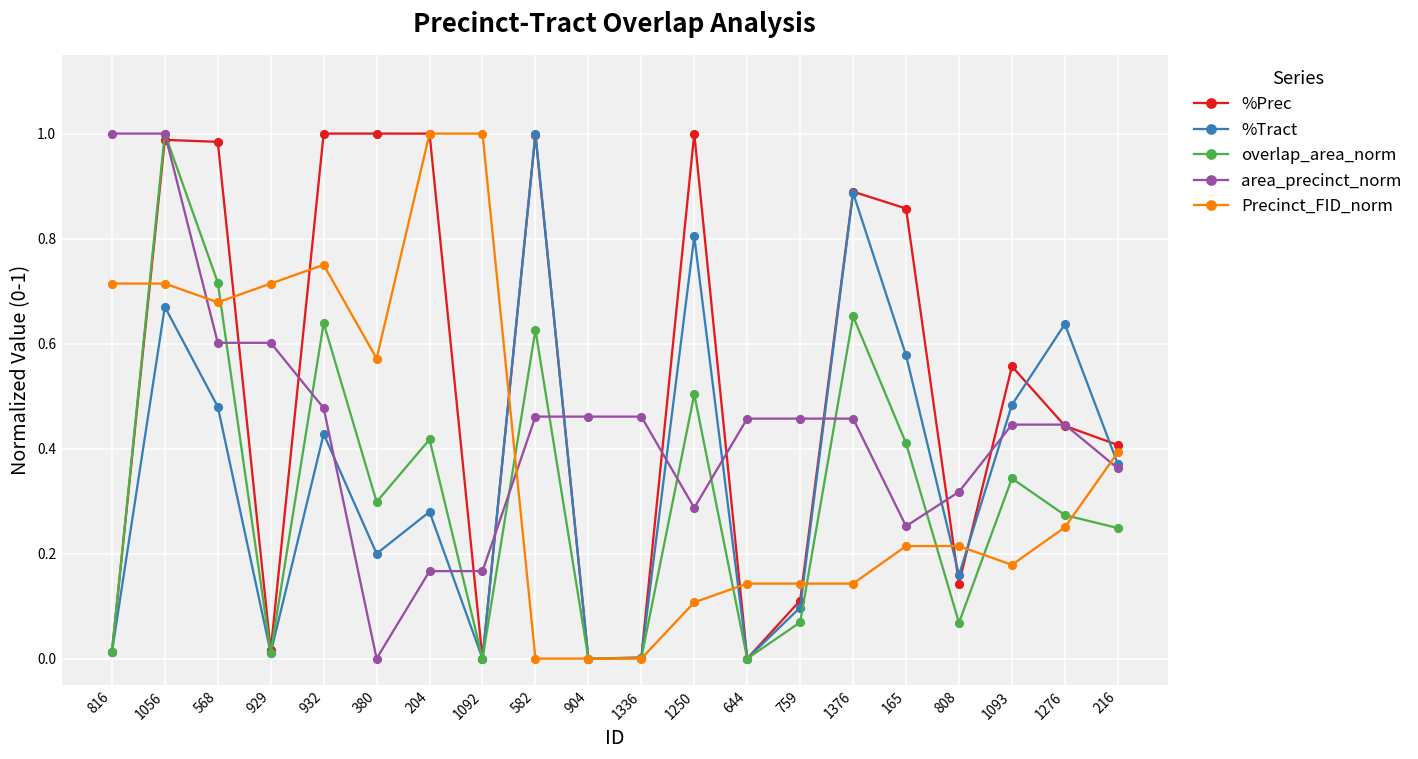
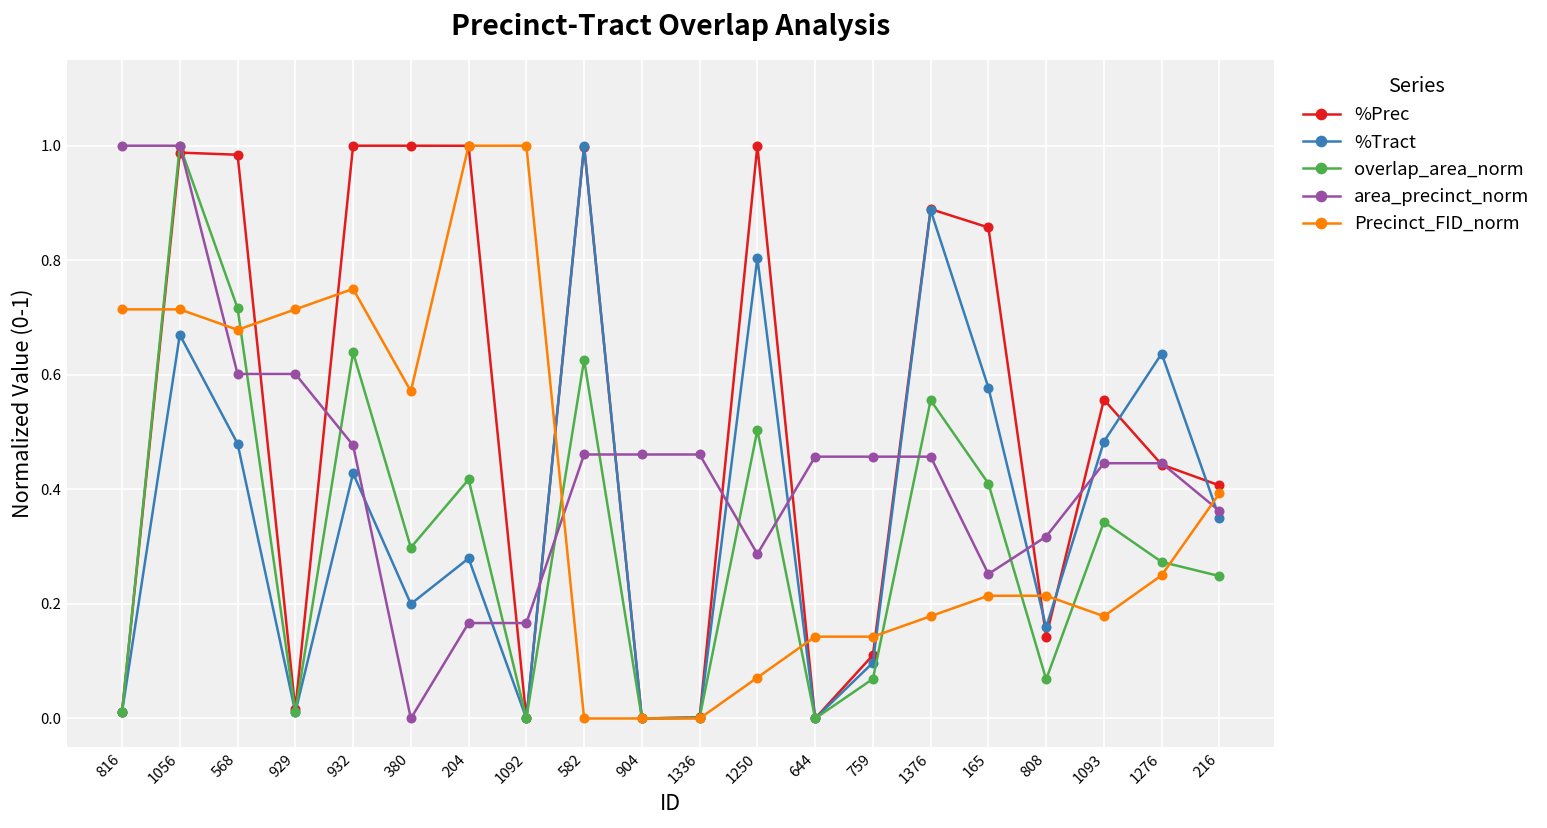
Precinct_FID_norm, 1250: 0.11 -> 0.07
overlap_area_norm, 1376: 0.65 -> 0.56
Precinct_FID_norm, 1376: 0.14 -> 0.18
%Tract, 216: 0.37 -> 0.35
